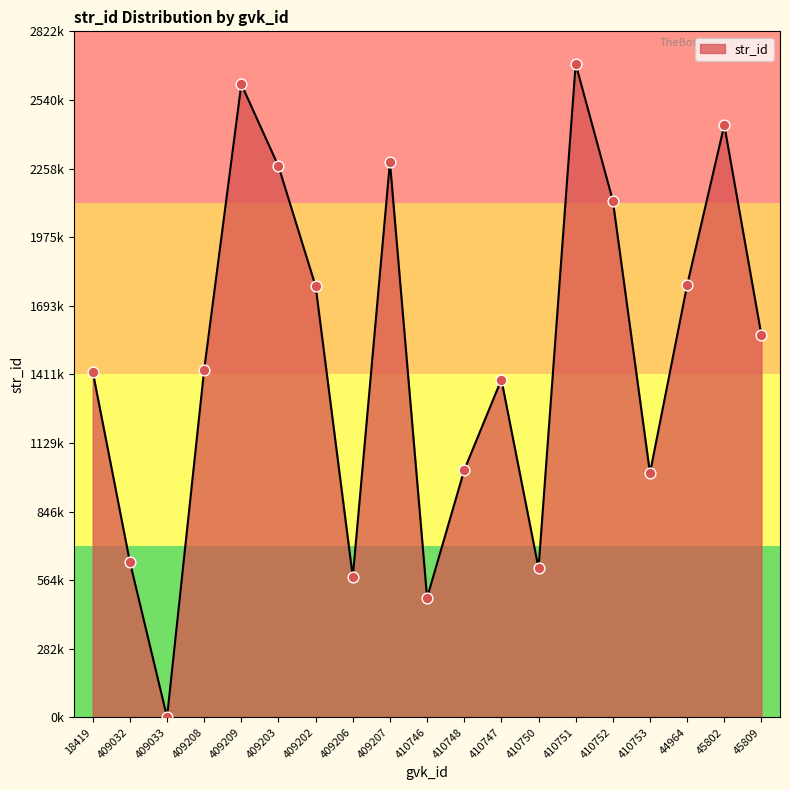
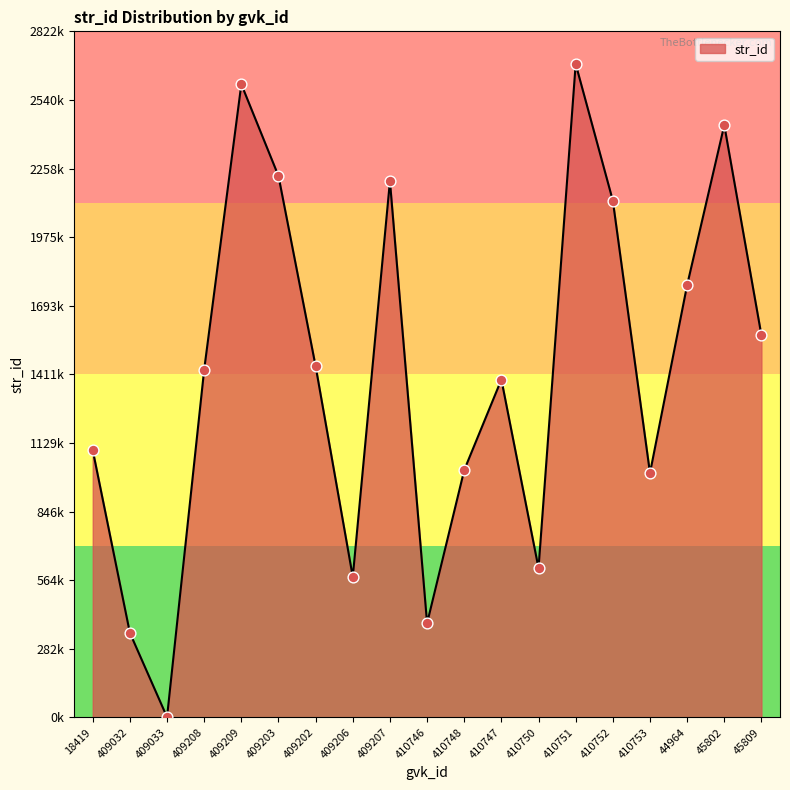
18419: 1420000 -> 1100000
409032: 640000 -> 350000
409203: 2270000 -> 2230000
409202: 1770000 -> 1440000
409207: 2280000 -> 2210000
410746: 490000 -> 390000
